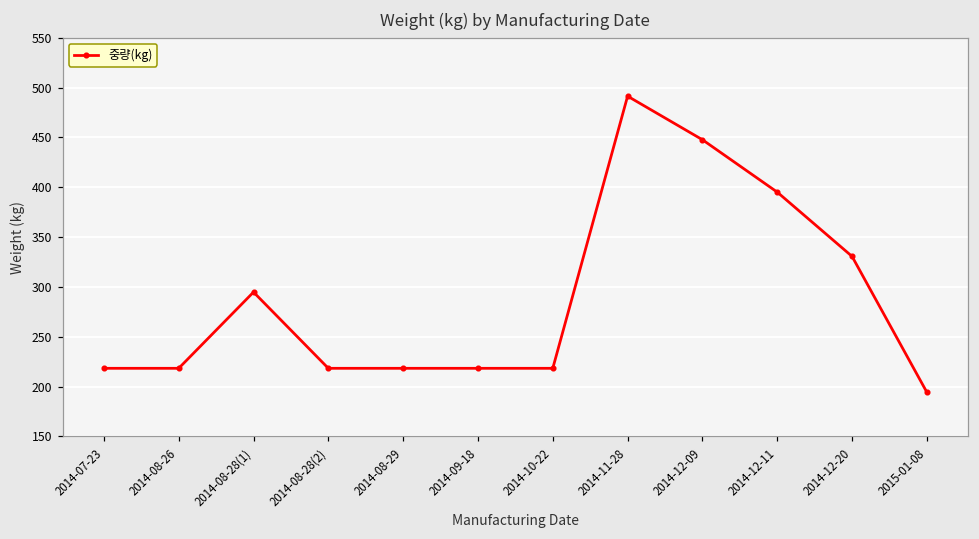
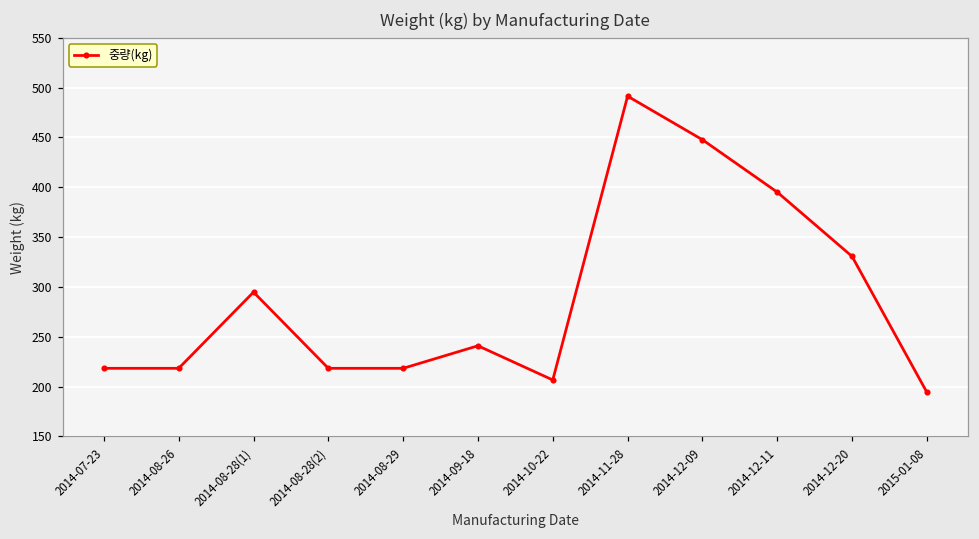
2014-09-18: 220 -> 240
2014-10-22: 220 -> 210
